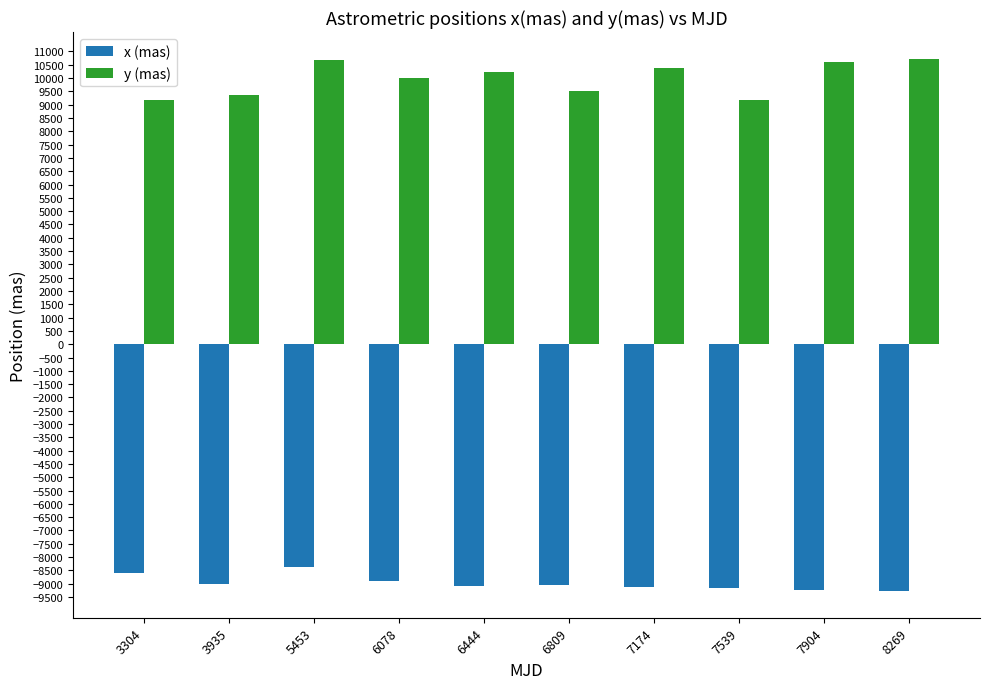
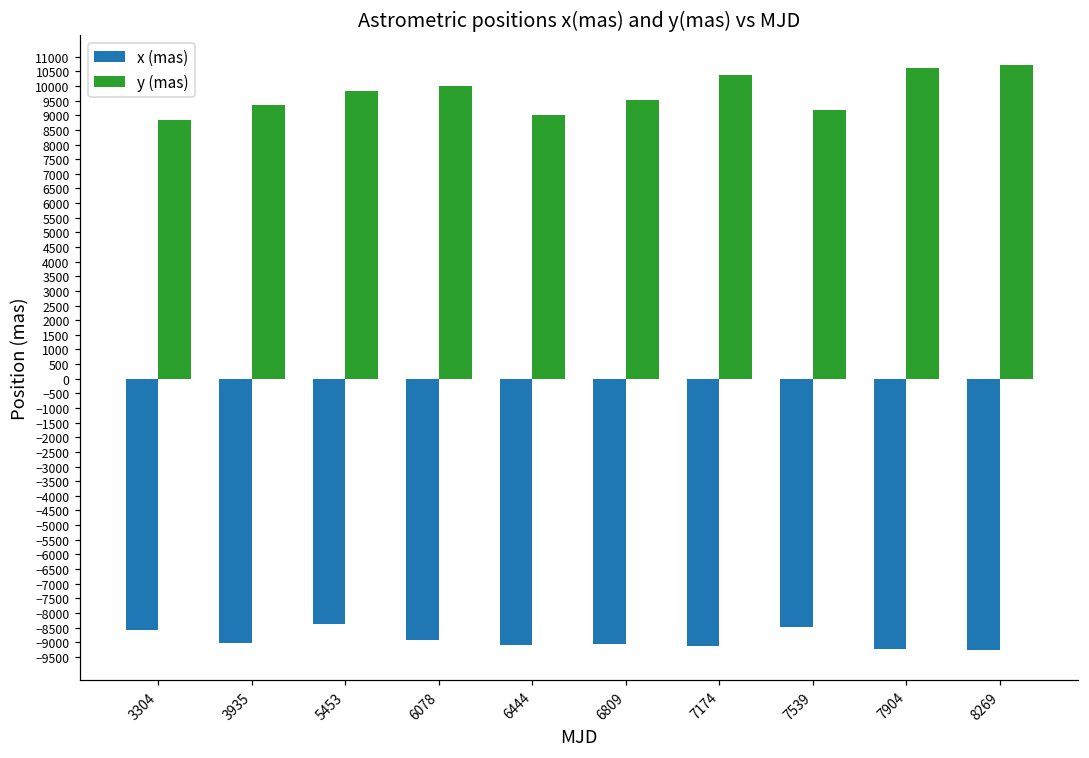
y (mas), 3304: 9200 -> 8800
y (mas), 5453: 10700 -> 9800
y (mas), 6444: 10200 -> 9000
x (mas), 7539: -9200 -> -8500
